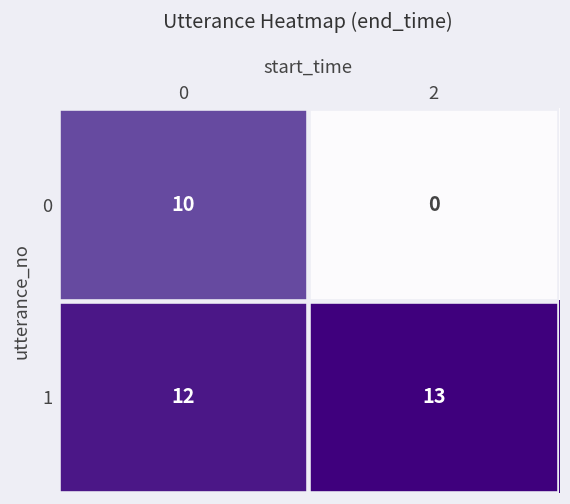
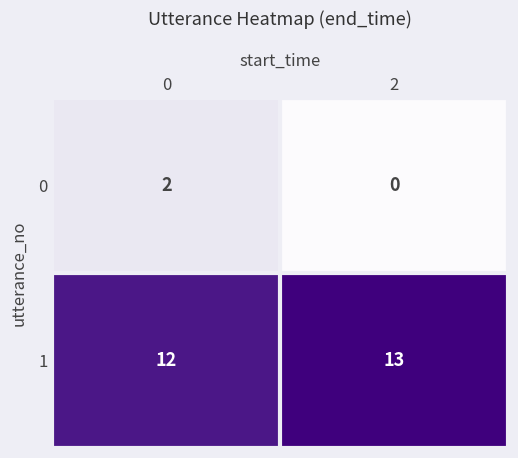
0, 0: 10 -> 2
